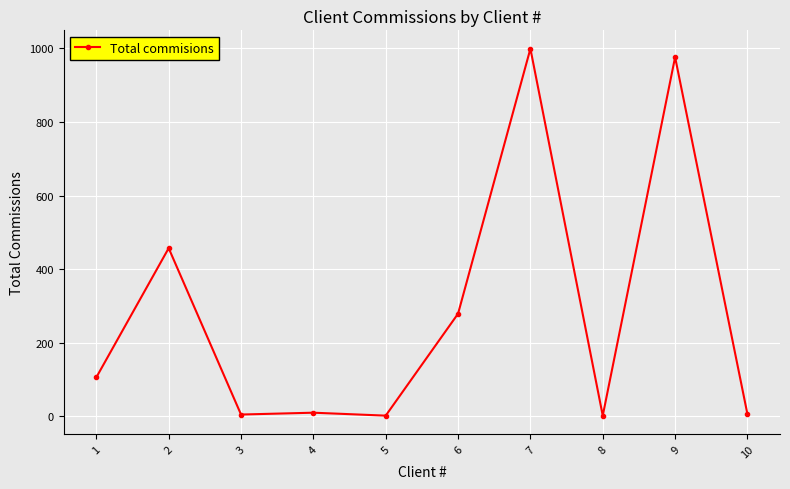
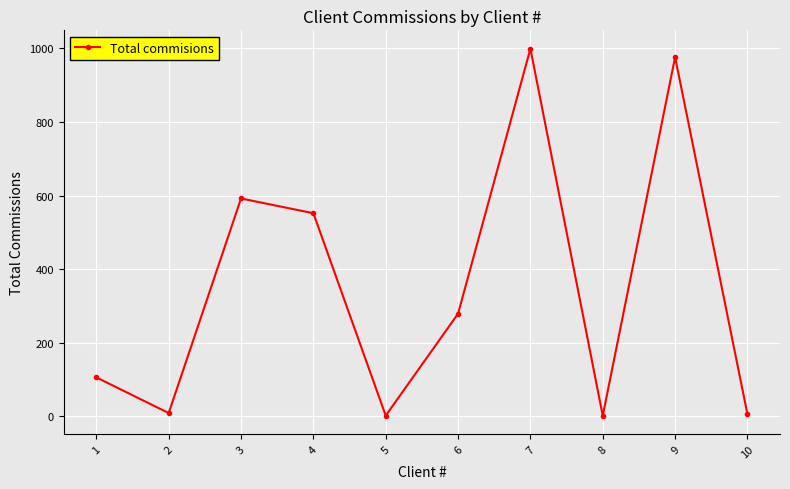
2: 460 -> 10
3: 10 -> 590
4: 10 -> 550
